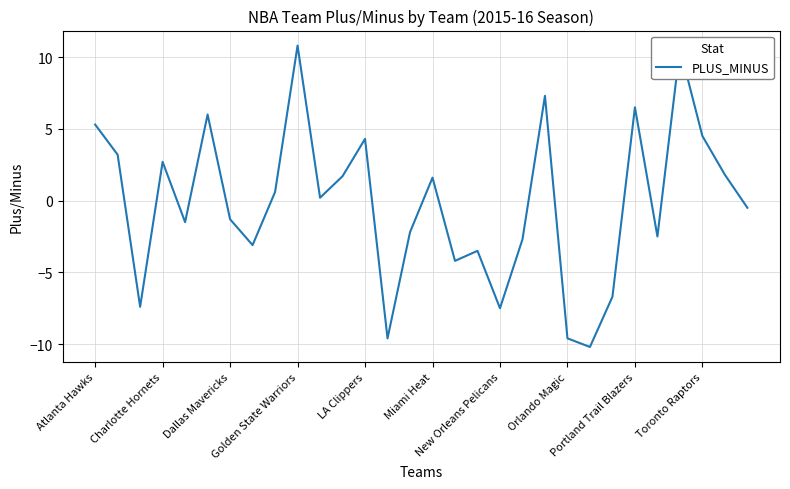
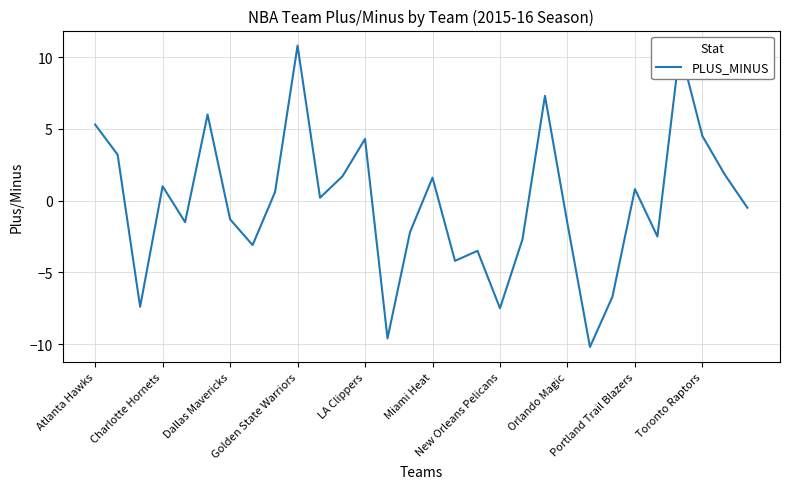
Charlotte Hornets: 2.7 -> 1.0
Orlando Magic: -9.6 -> -1.6
Portland Trail Blazers: 6.5 -> 0.8
